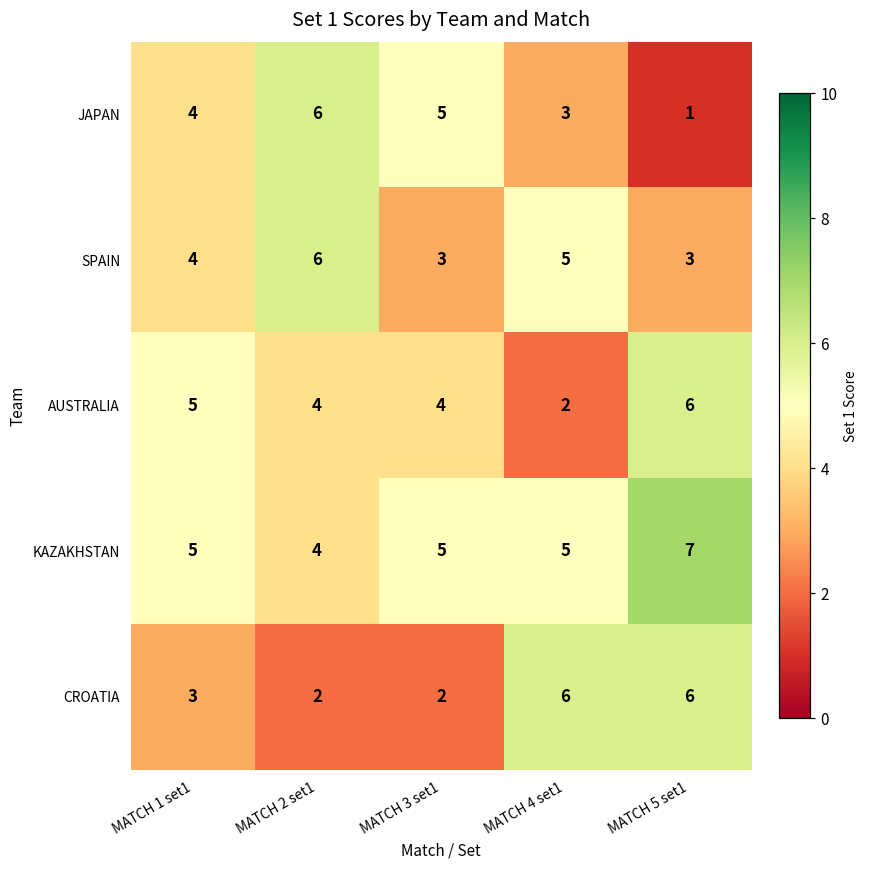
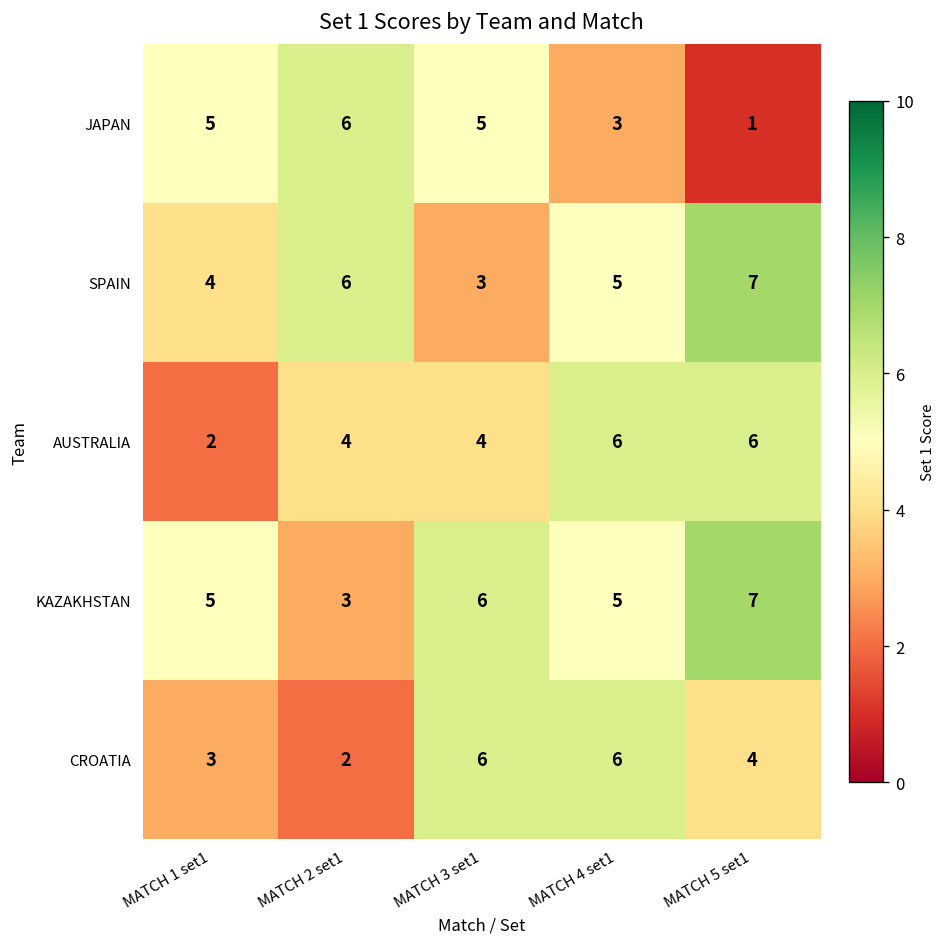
JAPAN, MATCH 1 set1: 4 -> 5
SPAIN, MATCH 5 set1: 3 -> 7
AUSTRALIA, MATCH 1 set1: 5 -> 2
AUSTRALIA, MATCH 4 set1: 2 -> 6
KAZAKHSTAN, MATCH 2 set1: 4 -> 3
KAZAKHSTAN, MATCH 3 set1: 5 -> 6
CROATIA, MATCH 3 set1: 2 -> 6
CROATIA, MATCH 5 set1: 6 -> 4
